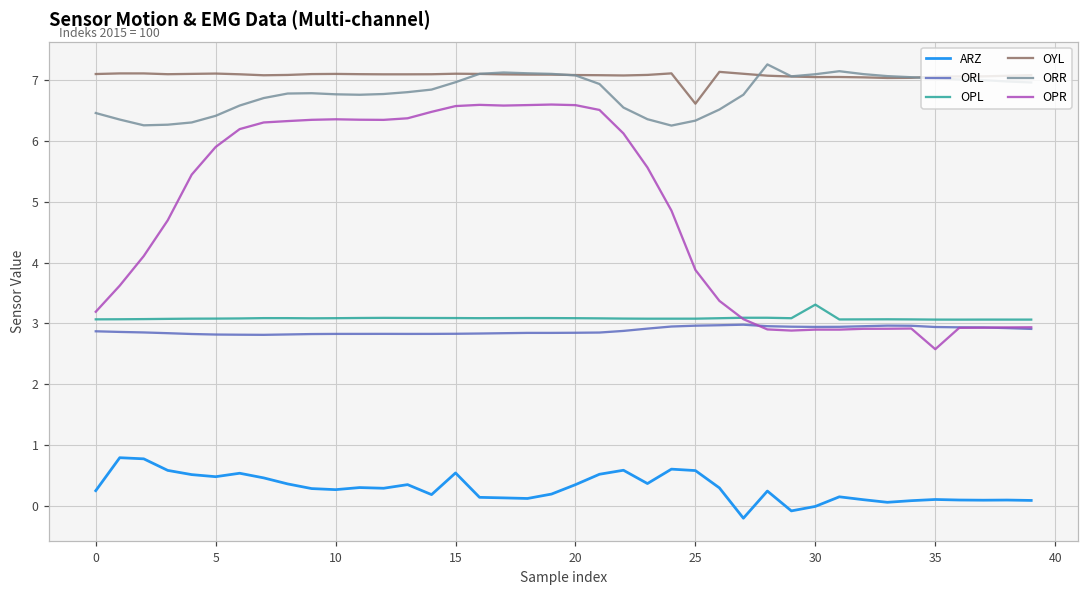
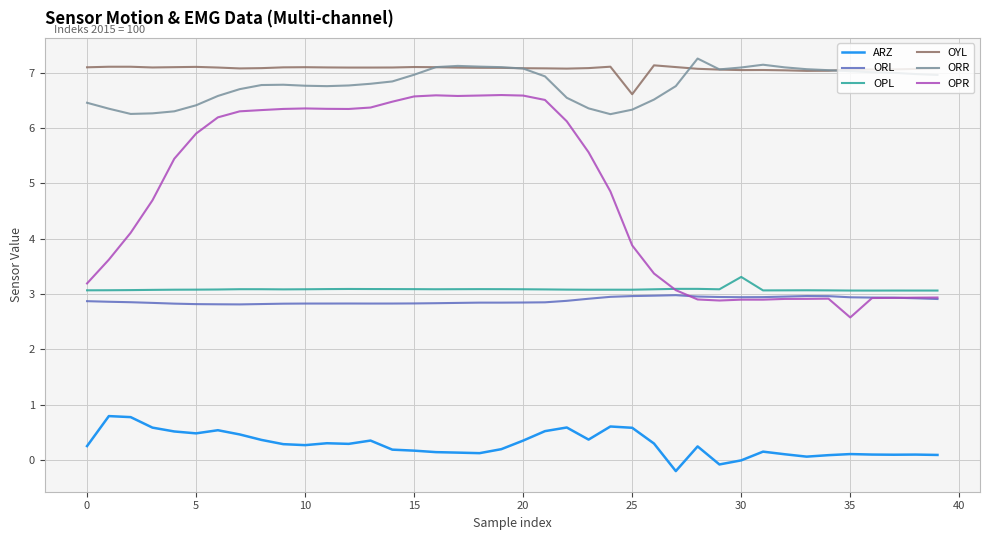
ARZ, 15: 0.5 -> 0.2
